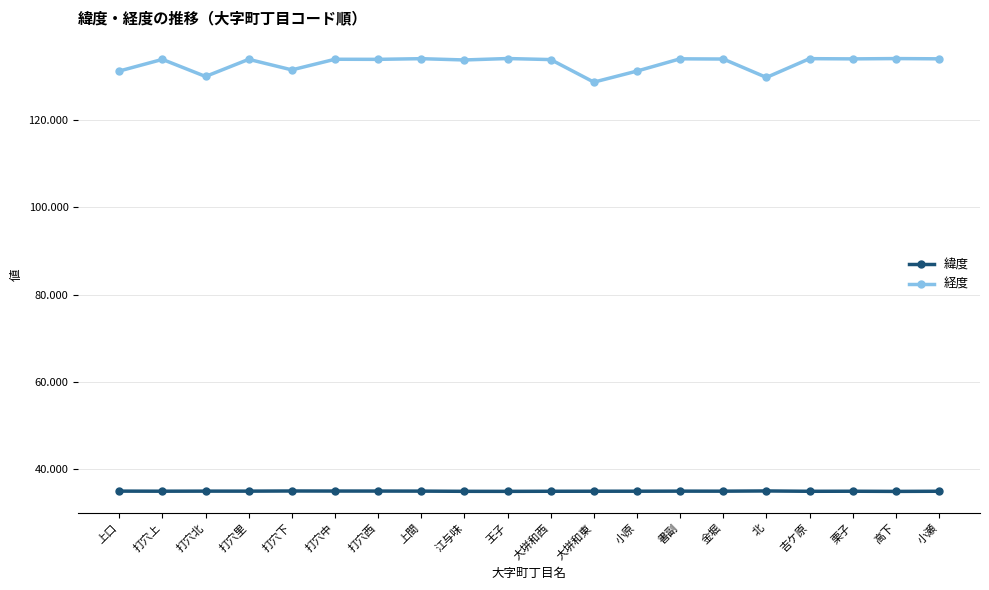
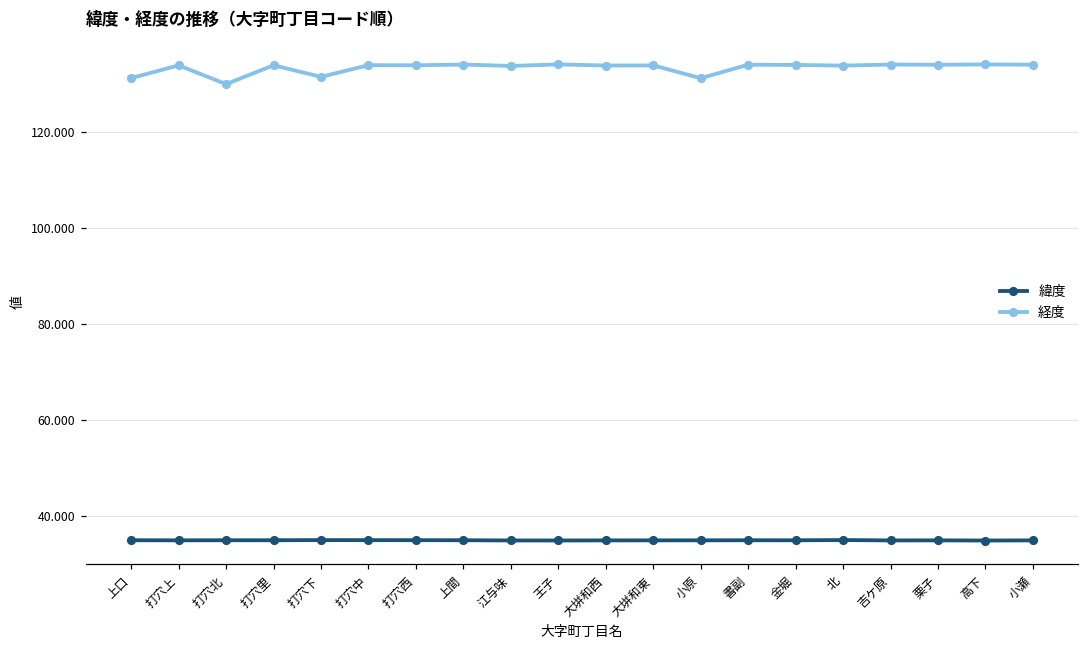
経度, 大垪和東: 129 -> 134
経度, 北: 130 -> 134
